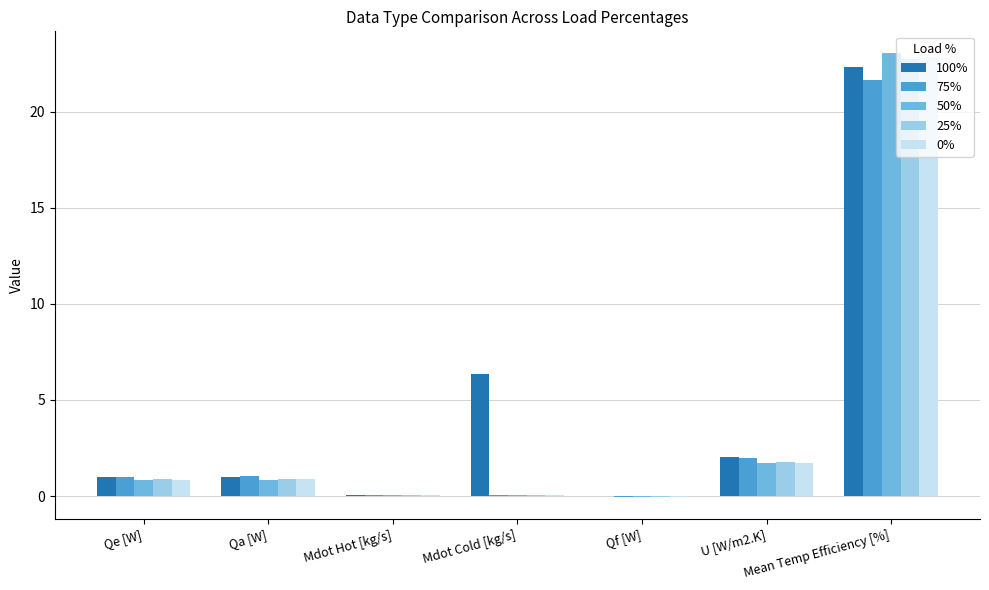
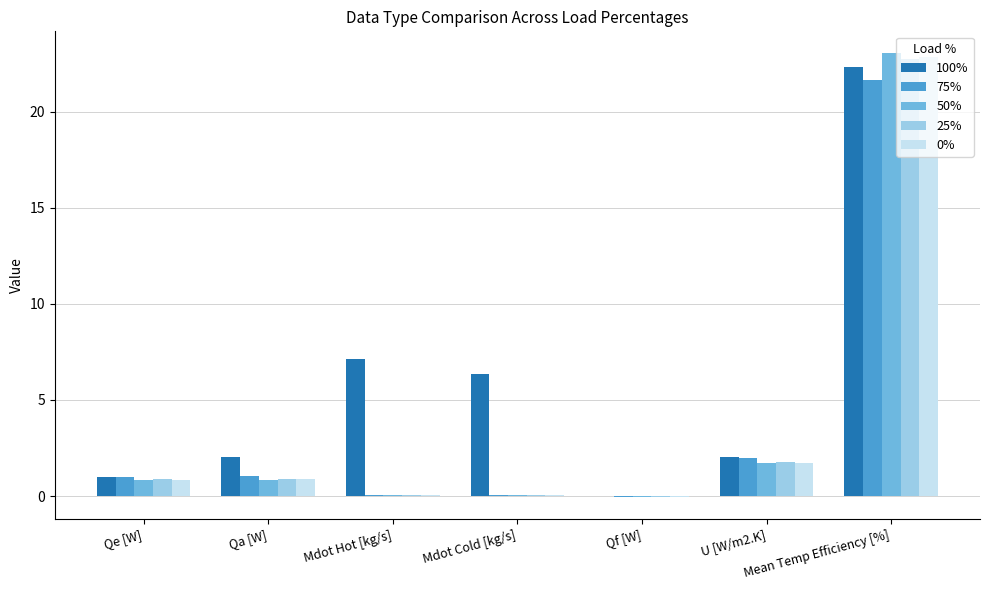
100%, Qa [W]: 1.0 -> 2.0
100%, Mdot Hot [kg/s]: 0.0 -> 7.1
